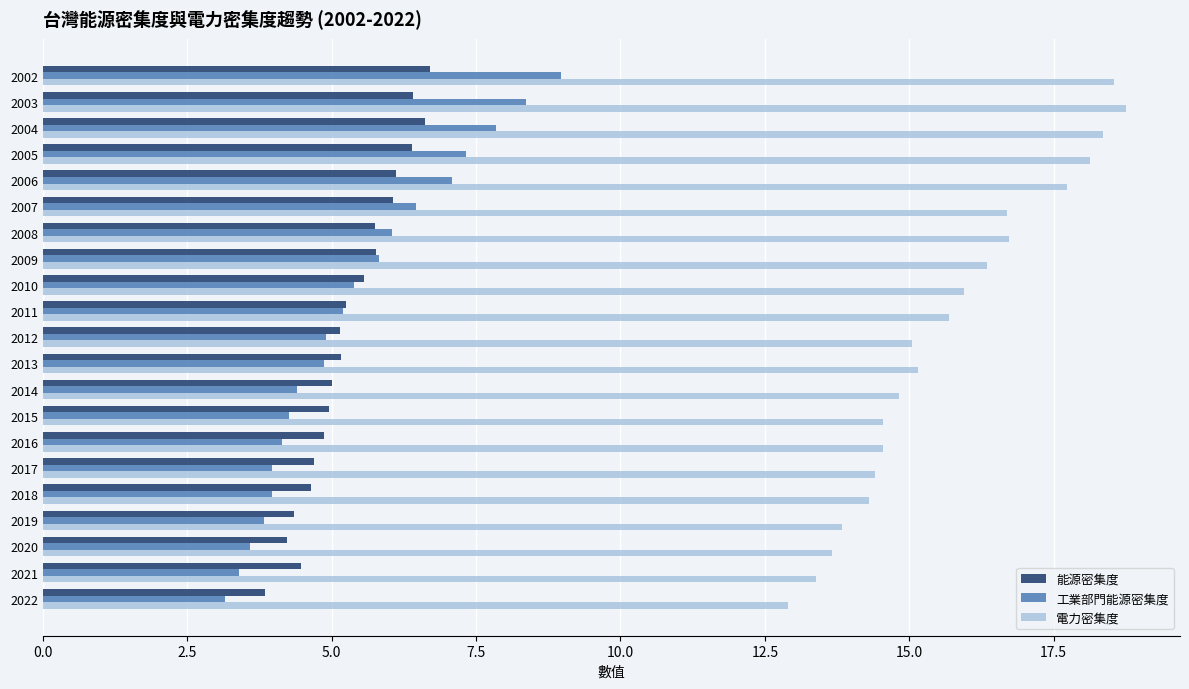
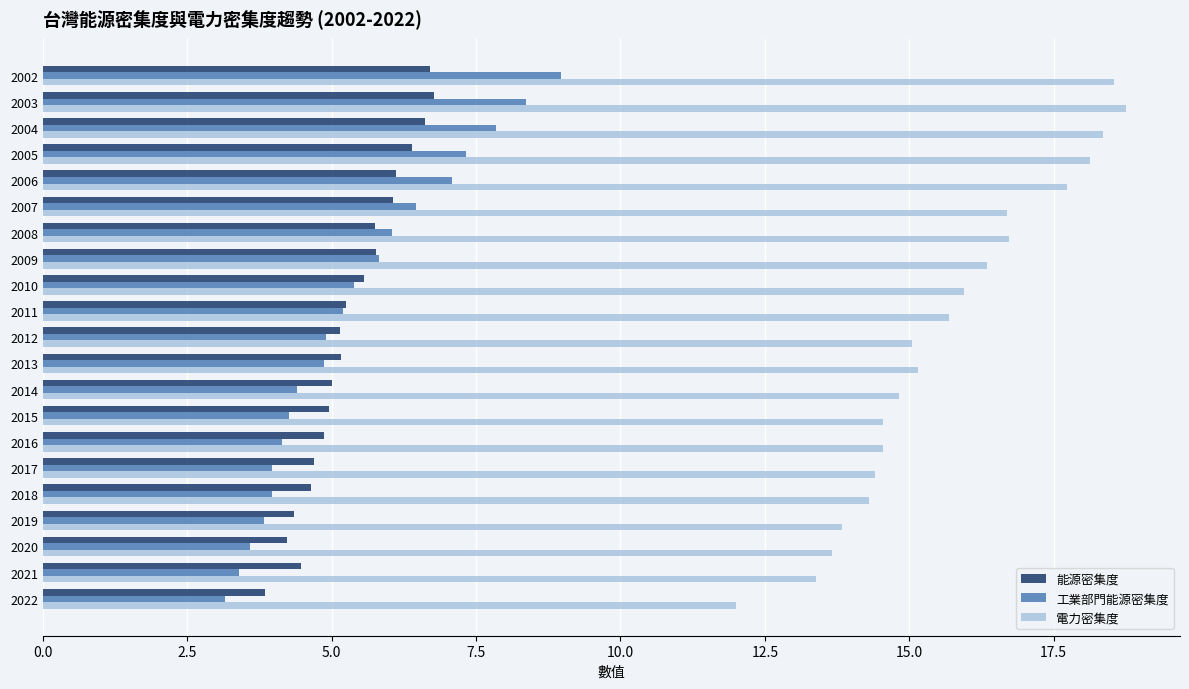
能源密集度, 2003: 6.4 -> 6.8
電力密集度, 2022: 12.9 -> 12.0
